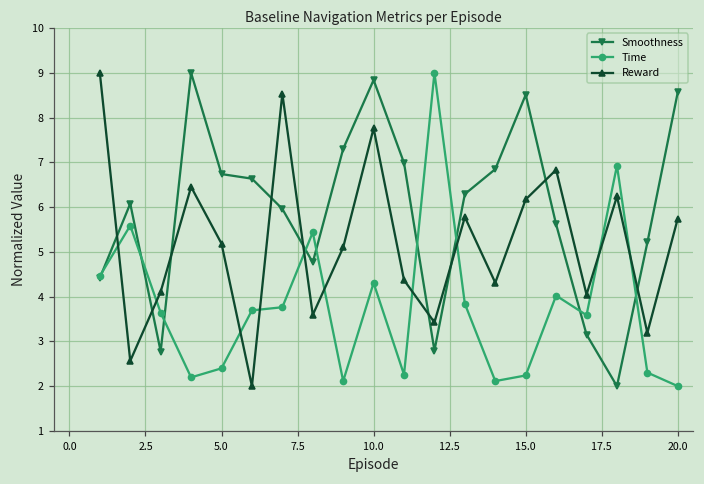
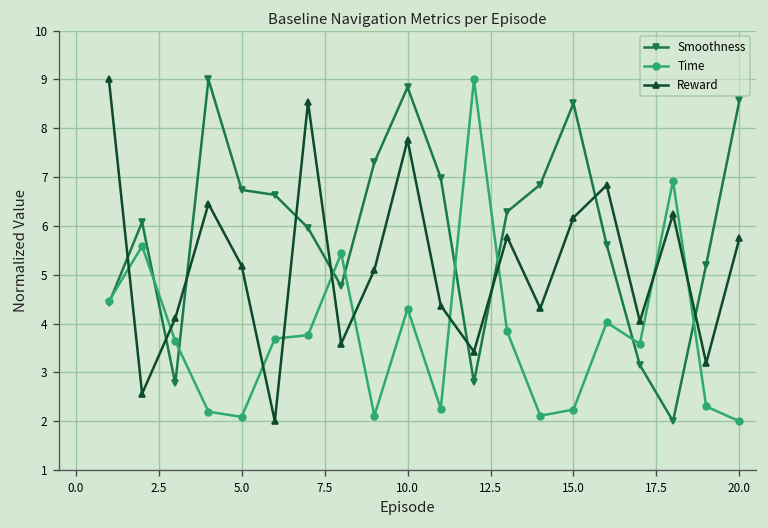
Time, 5.0: 2.4 -> 2.1
